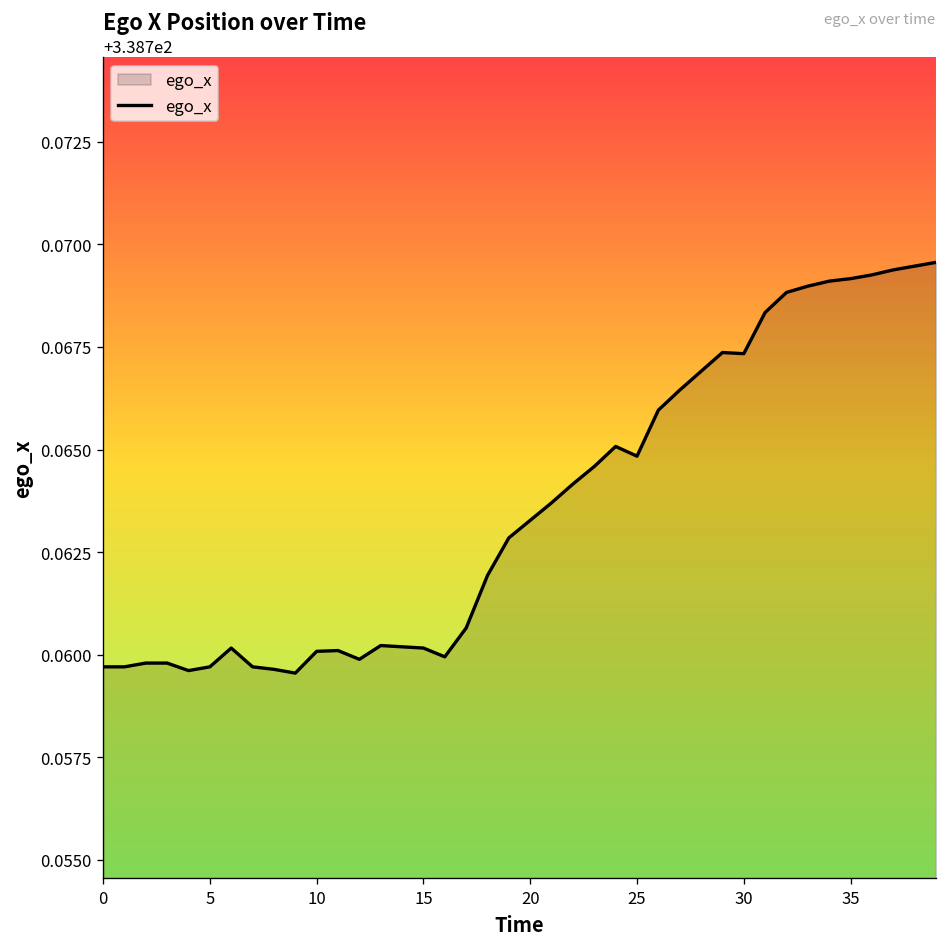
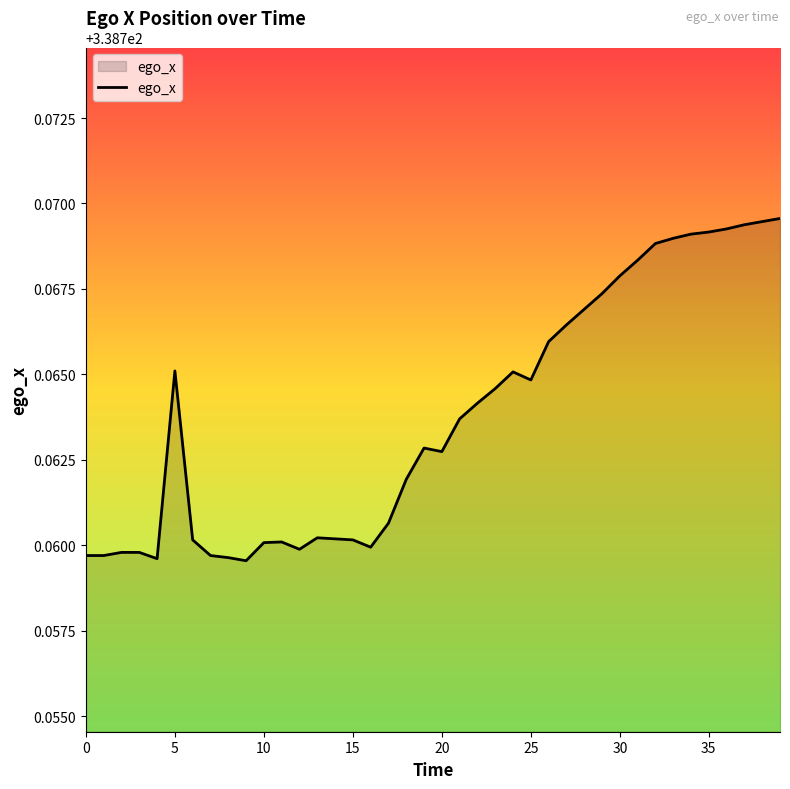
5: 338.7597 -> 338.7651
20: 338.7633 -> 338.7627
30: 338.7673 -> 338.7679
